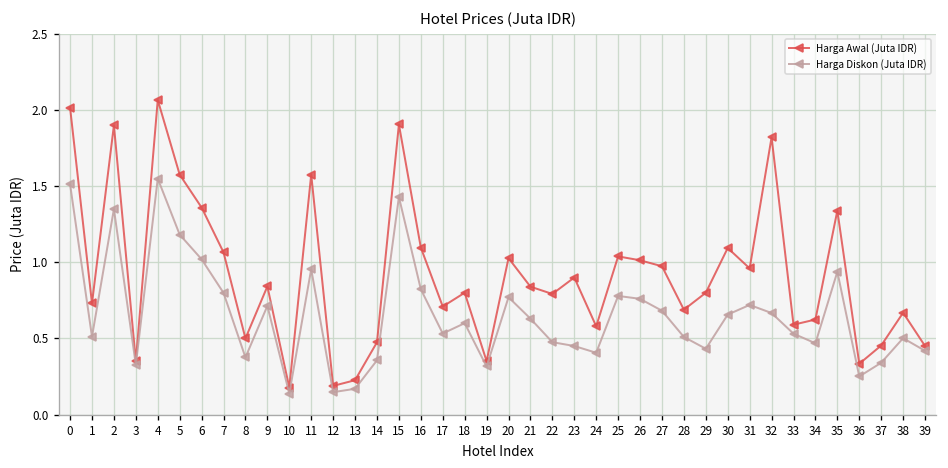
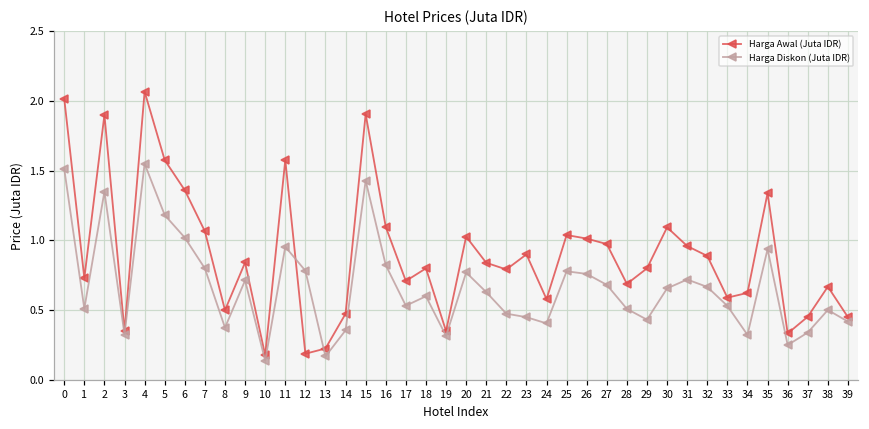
Harga Diskon (Juta IDR), 12: 0.15 -> 0.78
Harga Awal (Juta IDR), 32: 1.82 -> 0.89
Harga Diskon (Juta IDR), 34: 0.47 -> 0.32
